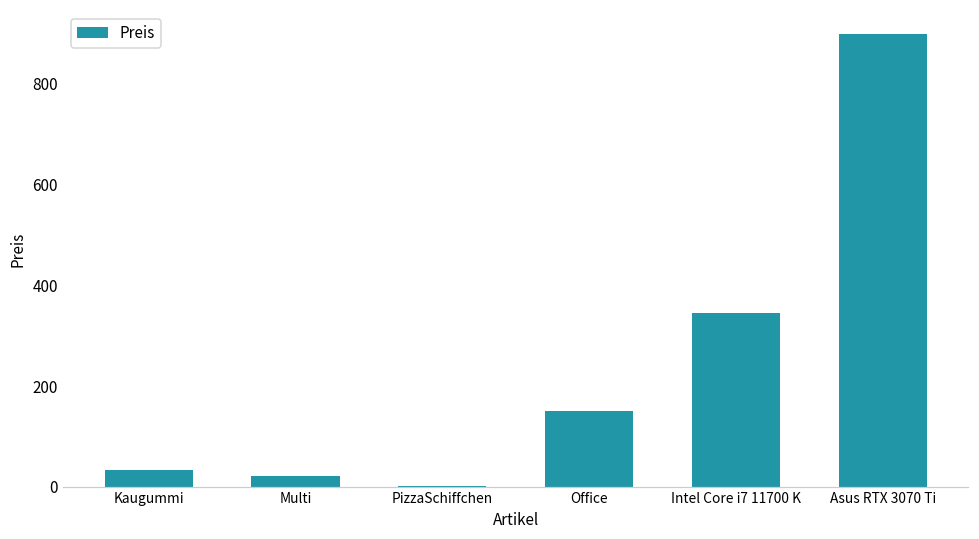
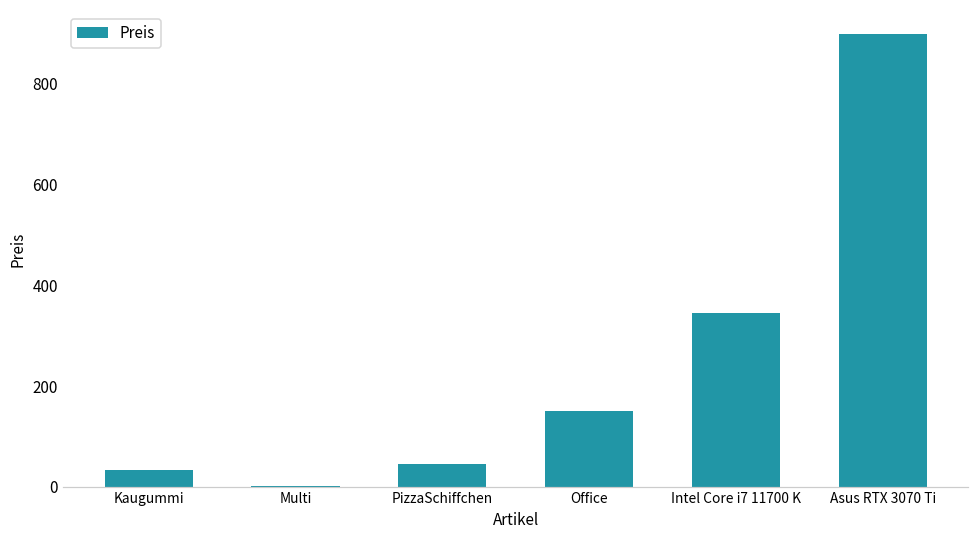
Multi: 20 -> 0
PizzaSchiffchen: 0 -> 40
